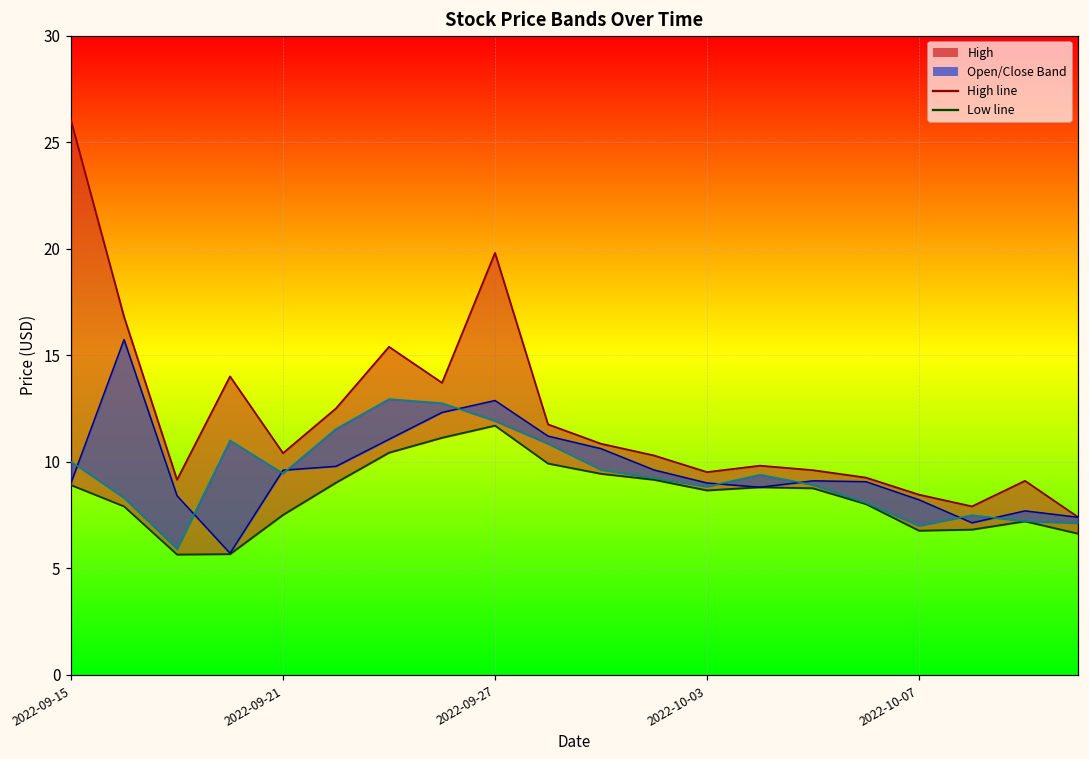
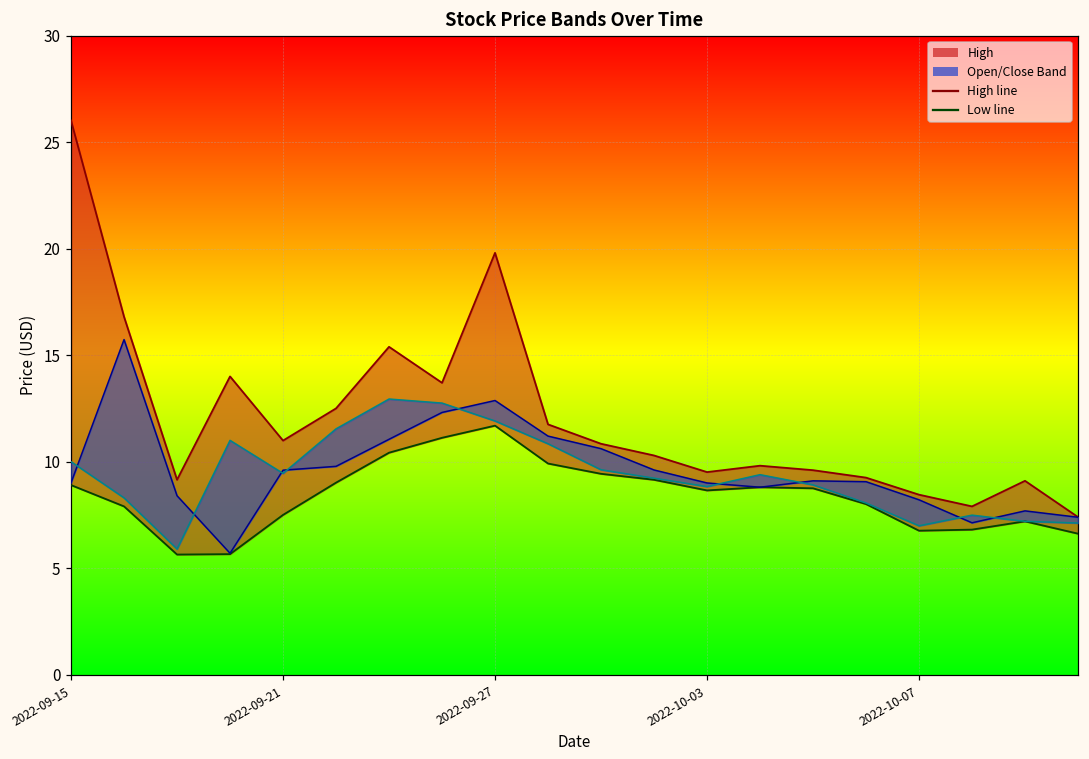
High, 2022-09-21: 10.4 -> 11.0
